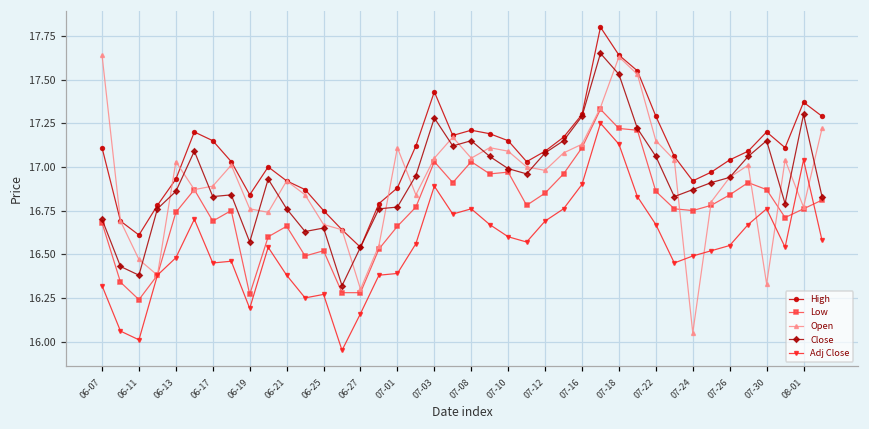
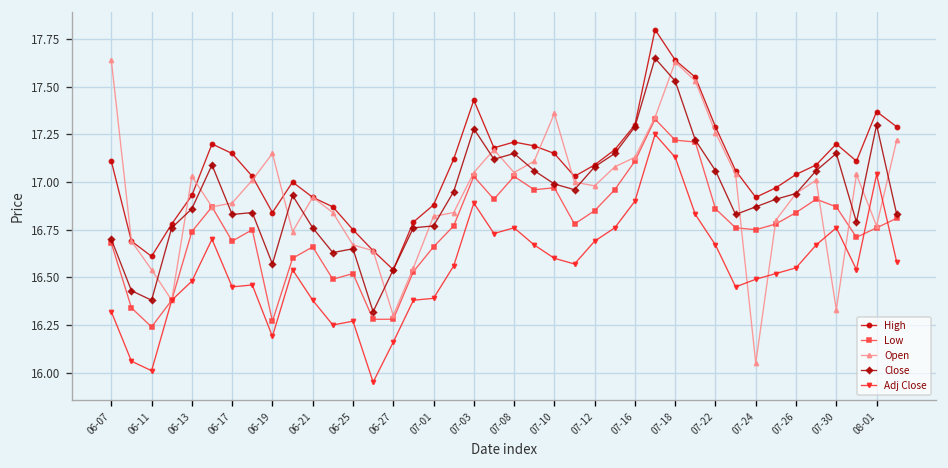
Open, 06-11: 16.47 -> 16.54
Open, 06-19: 16.76 -> 17.15
Open, 07-01: 17.11 -> 16.82
Open, 07-10: 17.09 -> 17.36
Open, 07-22: 17.15 -> 17.26
